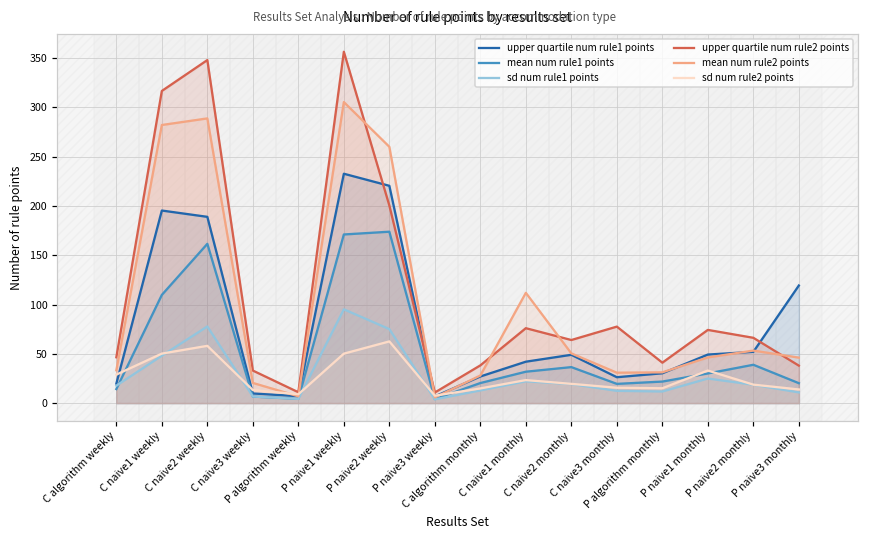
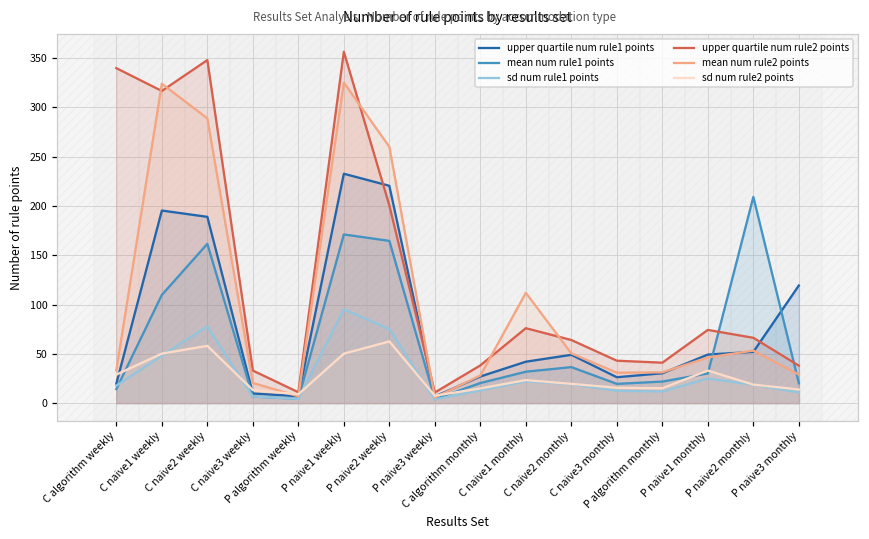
upper quartile num rule2 points, C algorithm weekly: 50 -> 340
mean num rule2 points, C naive1 weekly: 280 -> 320
mean num rule2 points, P naive1 weekly: 310 -> 330
mean num rule1 points, P naive2 weekly: 170 -> 160
upper quartile num rule2 points, C naive3 monthly: 80 -> 40
mean num rule1 points, P naive2 monthly: 40 -> 210
mean num rule2 points, P naive3 monthly: 50 -> 30
